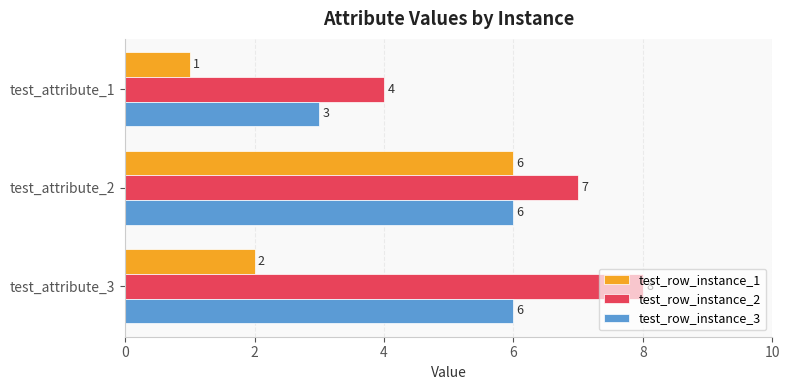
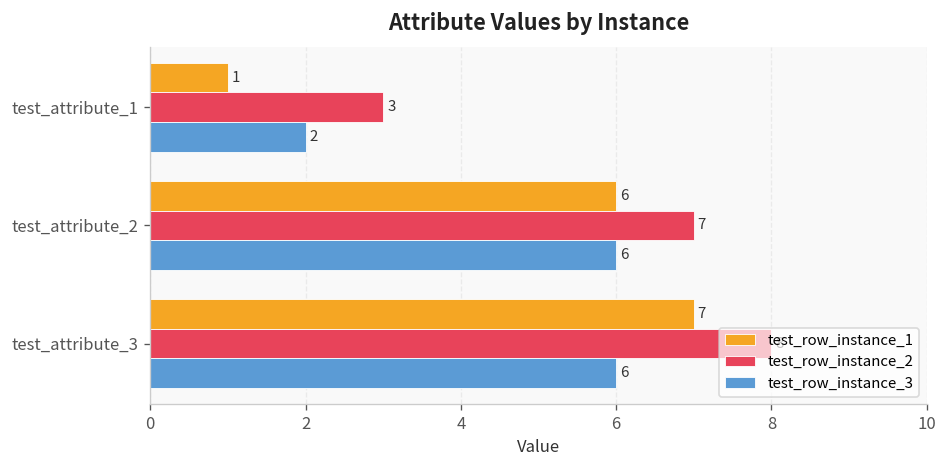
test_row_instance_2, test_attribute_1: 4 -> 3
test_row_instance_3, test_attribute_1: 3 -> 2
test_row_instance_1, test_attribute_3: 2 -> 7
